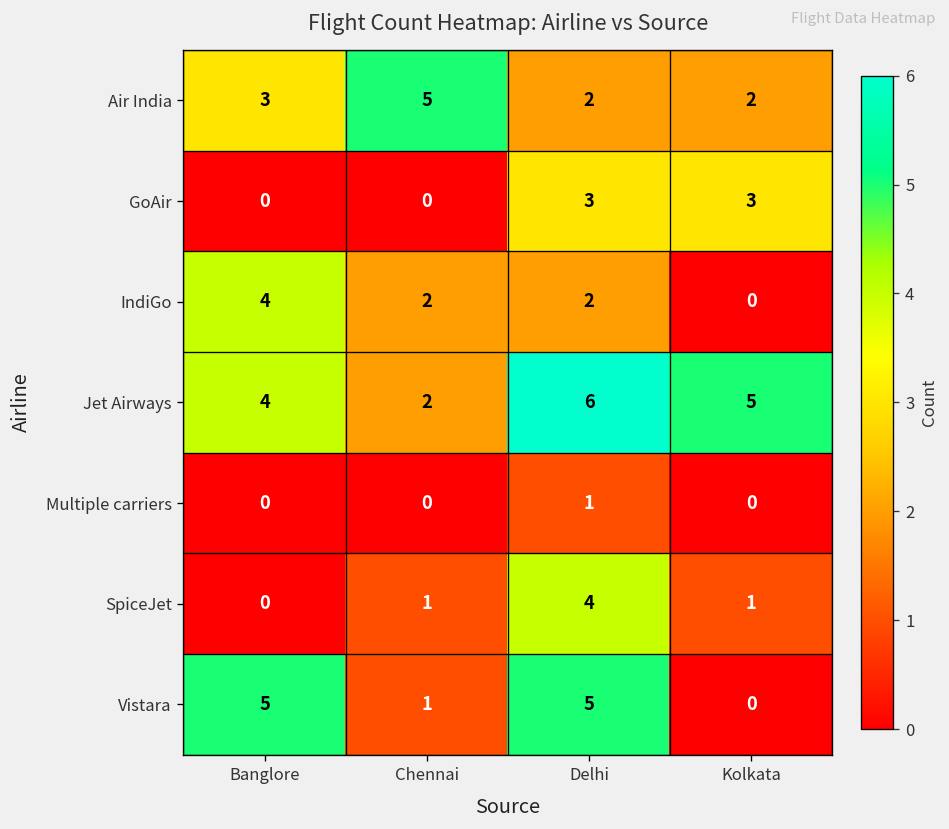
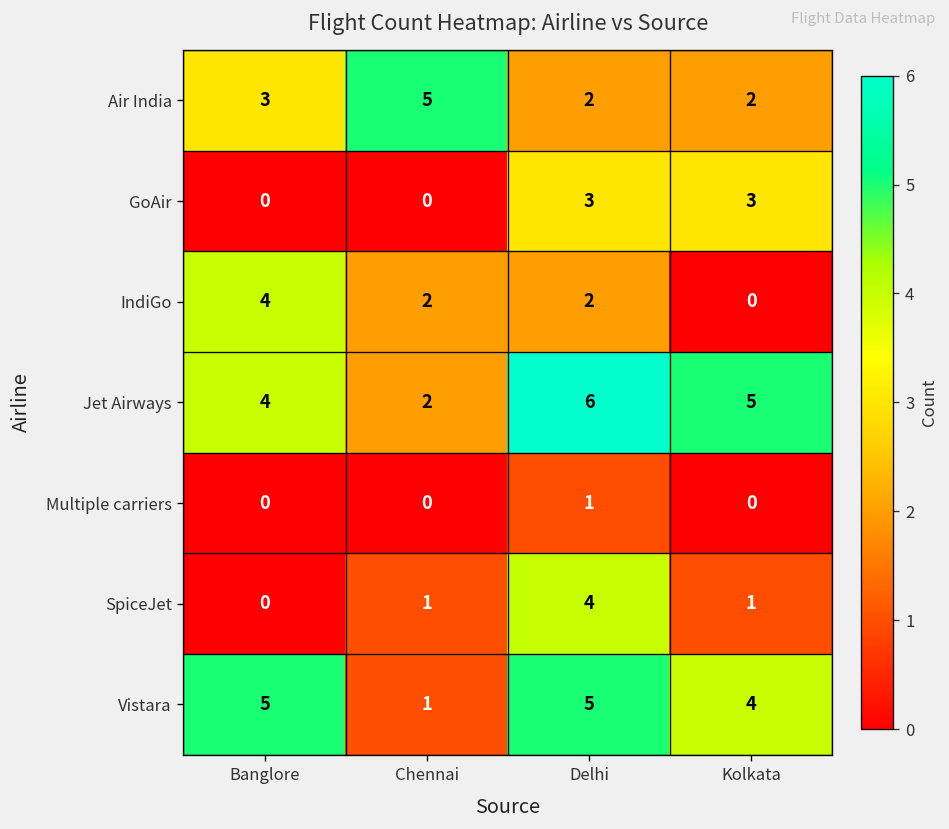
Vistara, Kolkata: 0 -> 4
